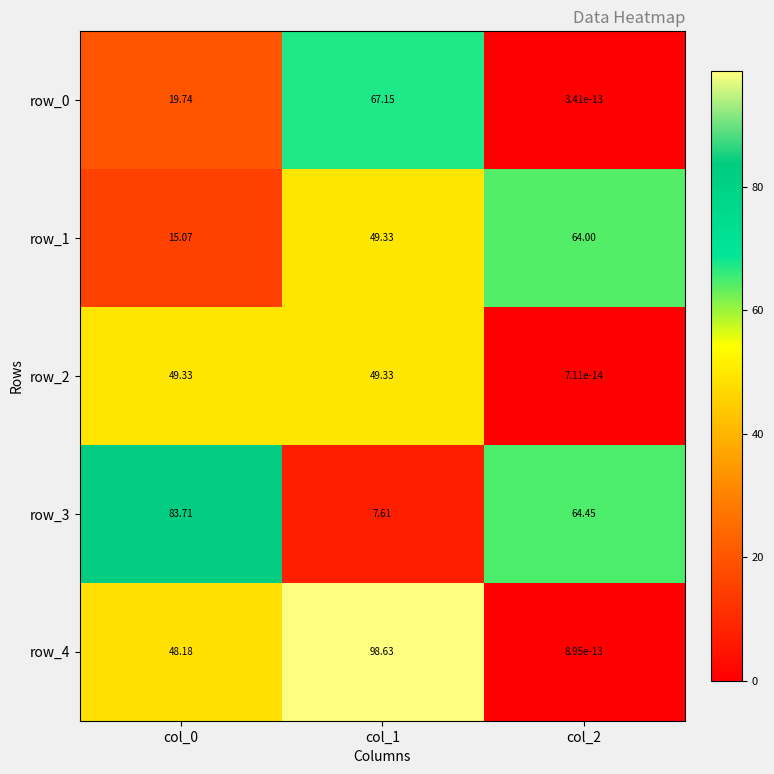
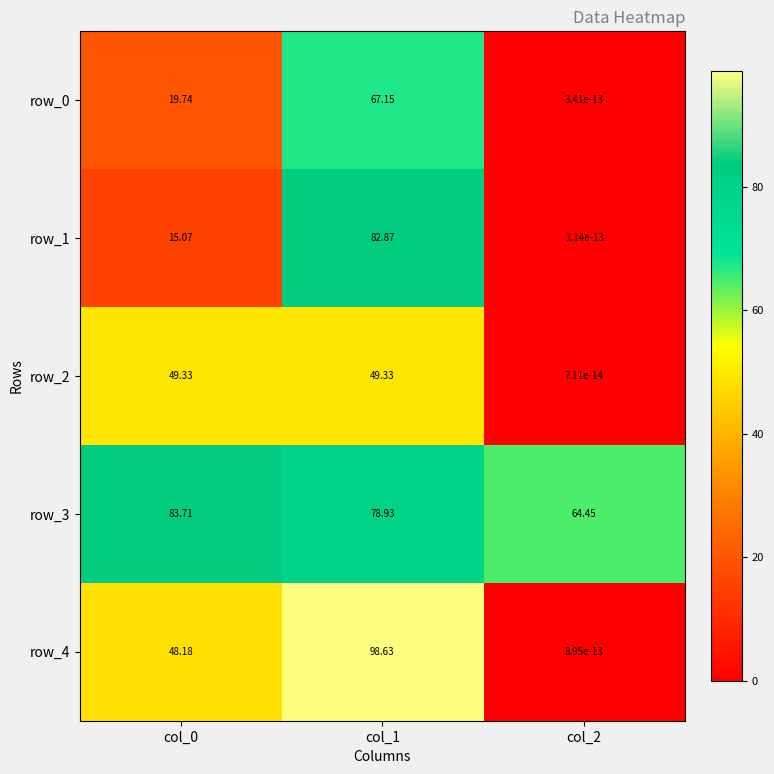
row_1, col_1: 49.33 -> 82.87
row_1, col_2: 64.00 -> 1.14e-13
row_3, col_1: 7.61 -> 78.93
